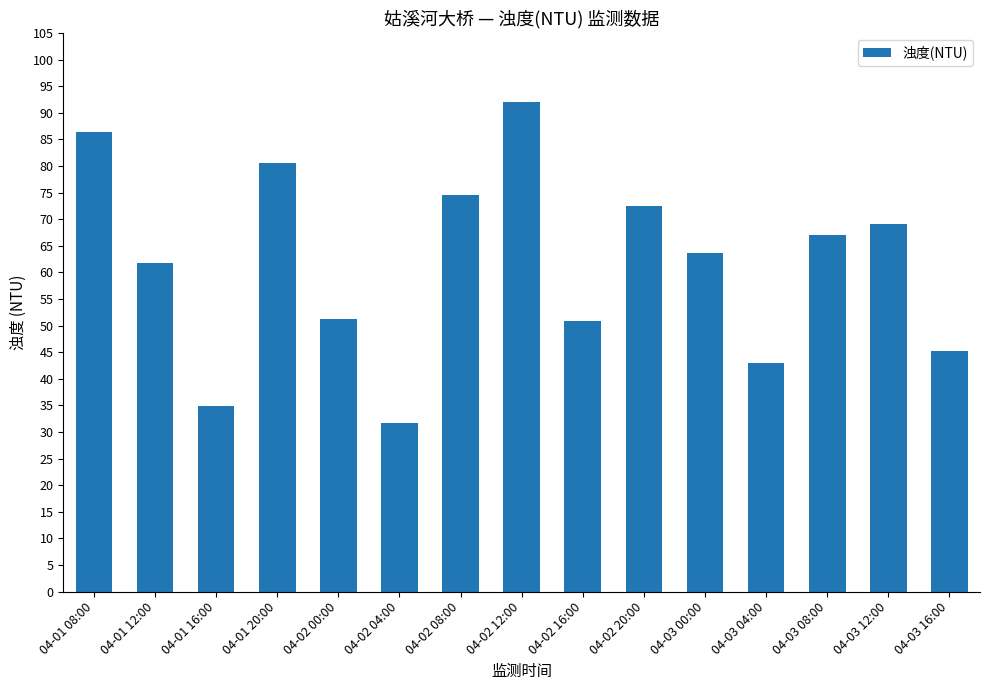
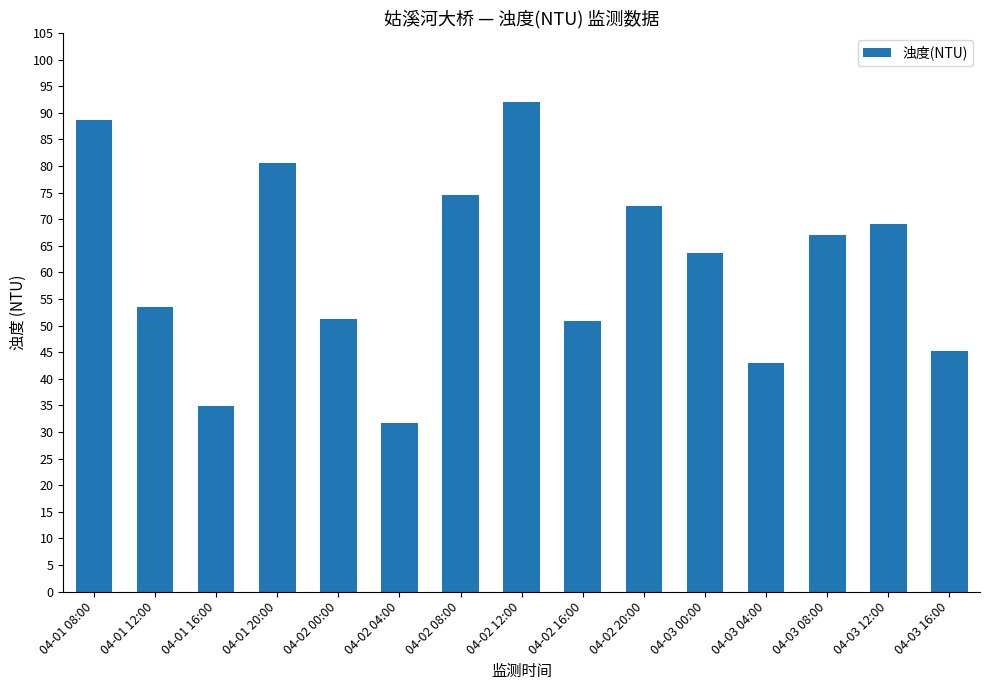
04-01 08:00: 86 -> 89
04-01 12:00: 62 -> 54
